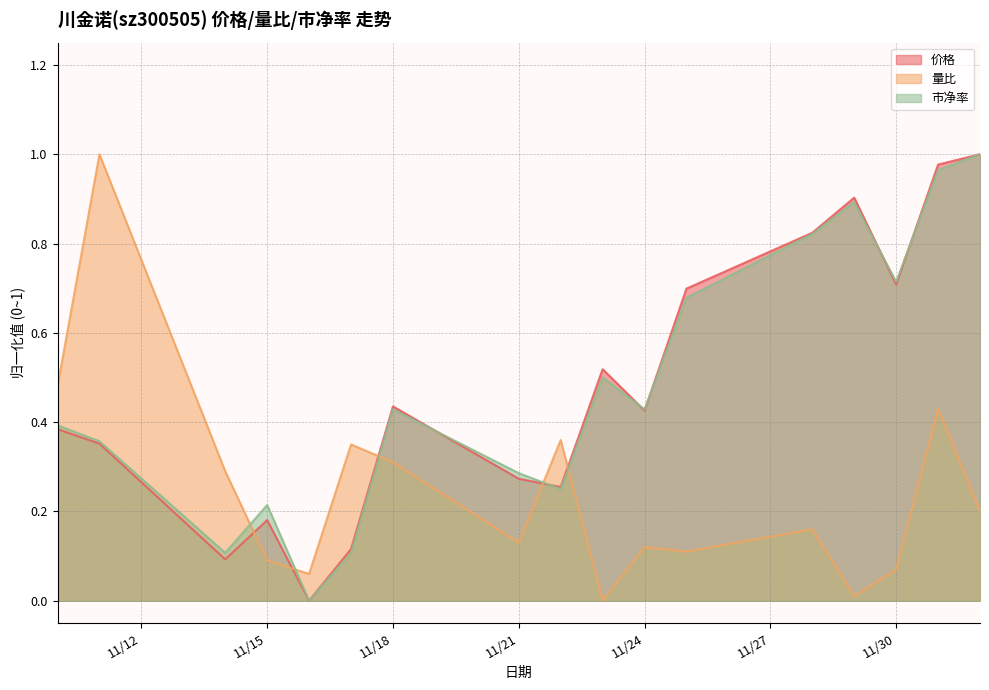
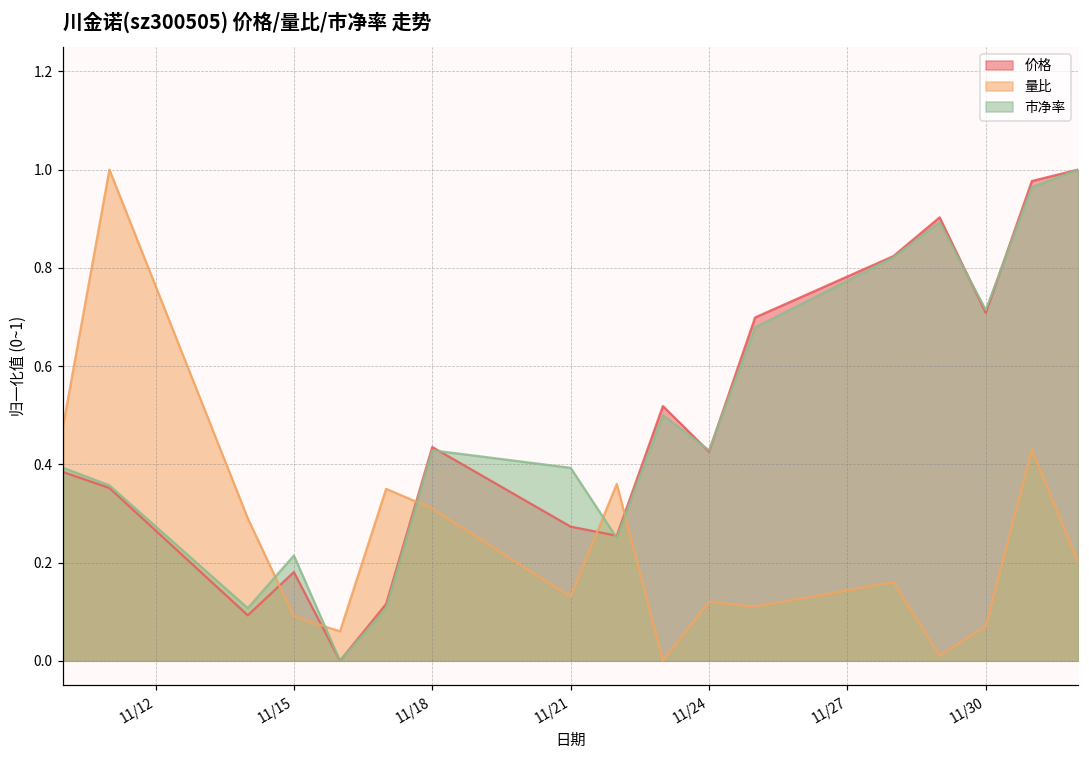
市净率, 11/21: 0.29 -> 0.39
